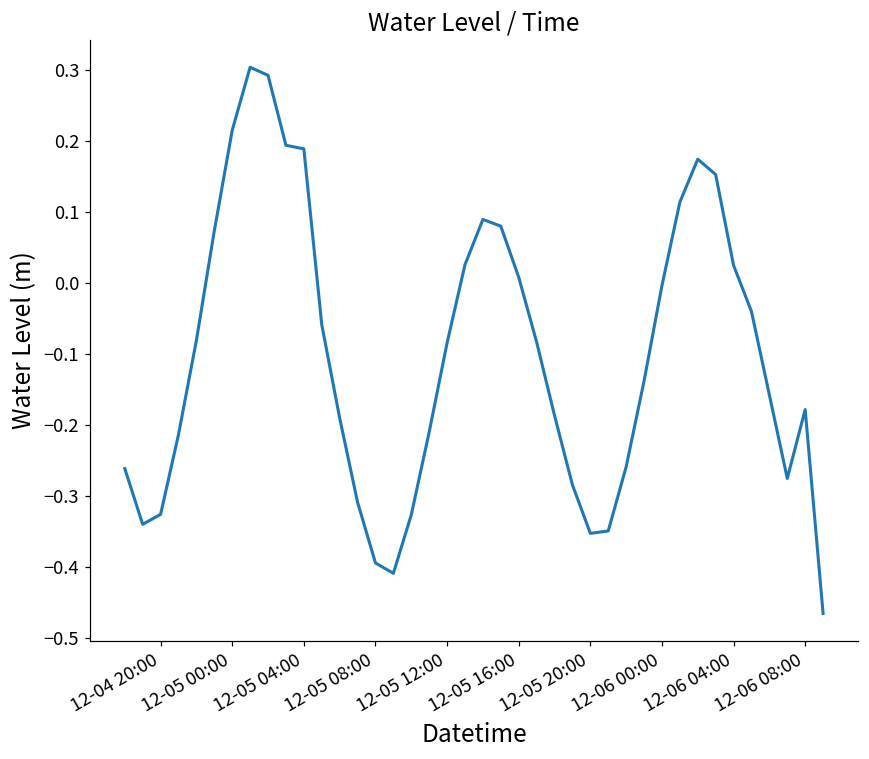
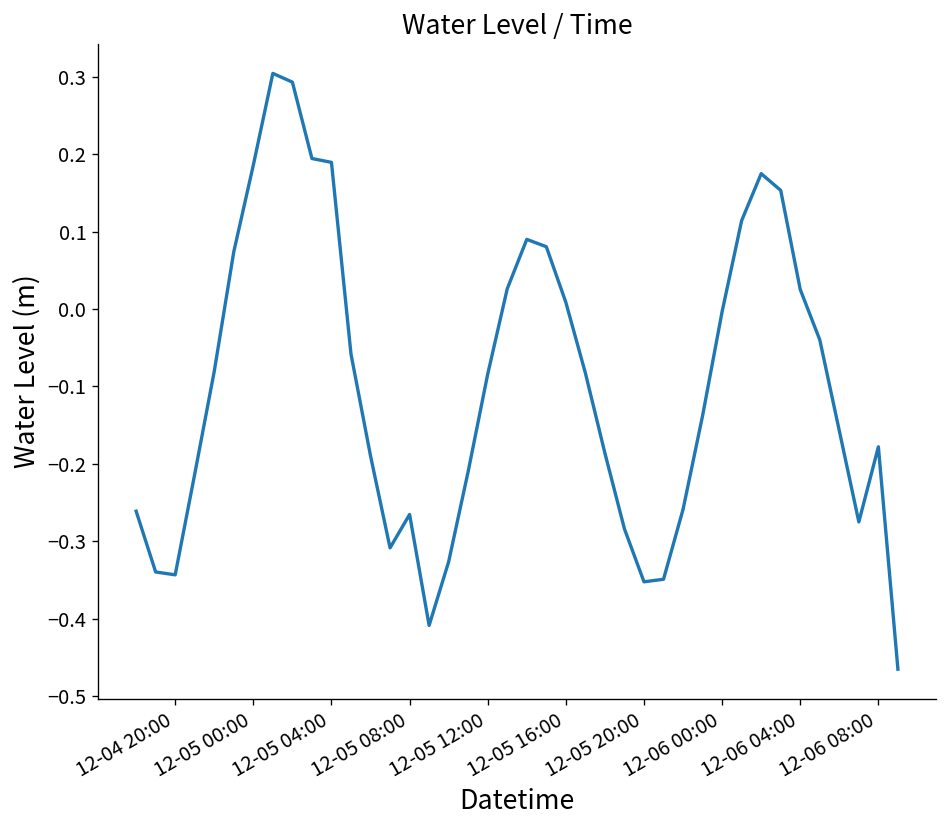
12-04 20:00: -0.33 -> -0.34
12-05 00:00: 0.22 -> 0.19
12-05 08:00: -0.39 -> -0.27
